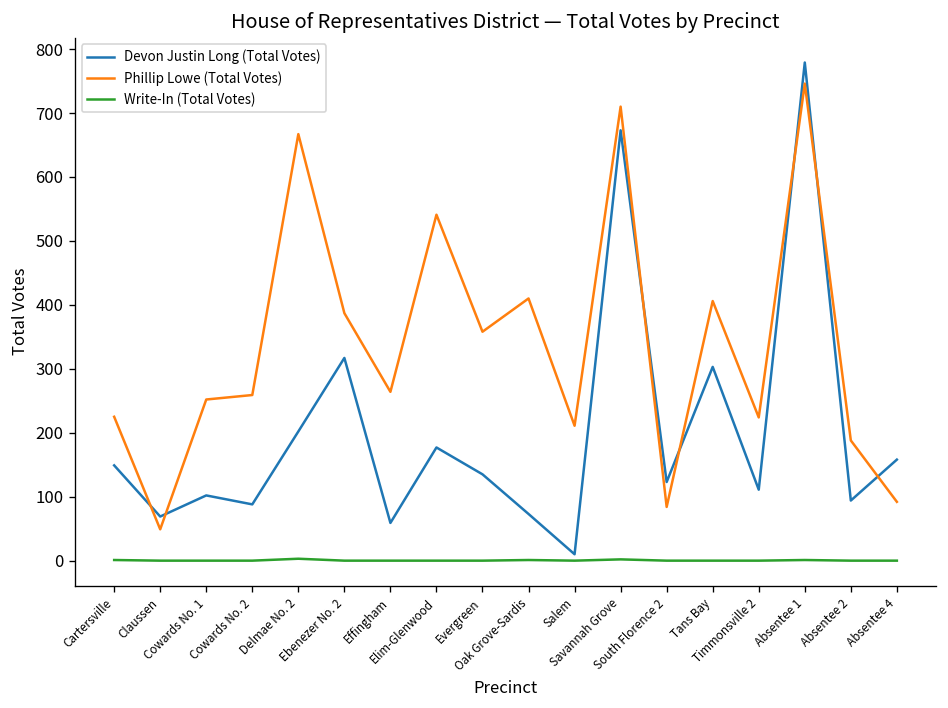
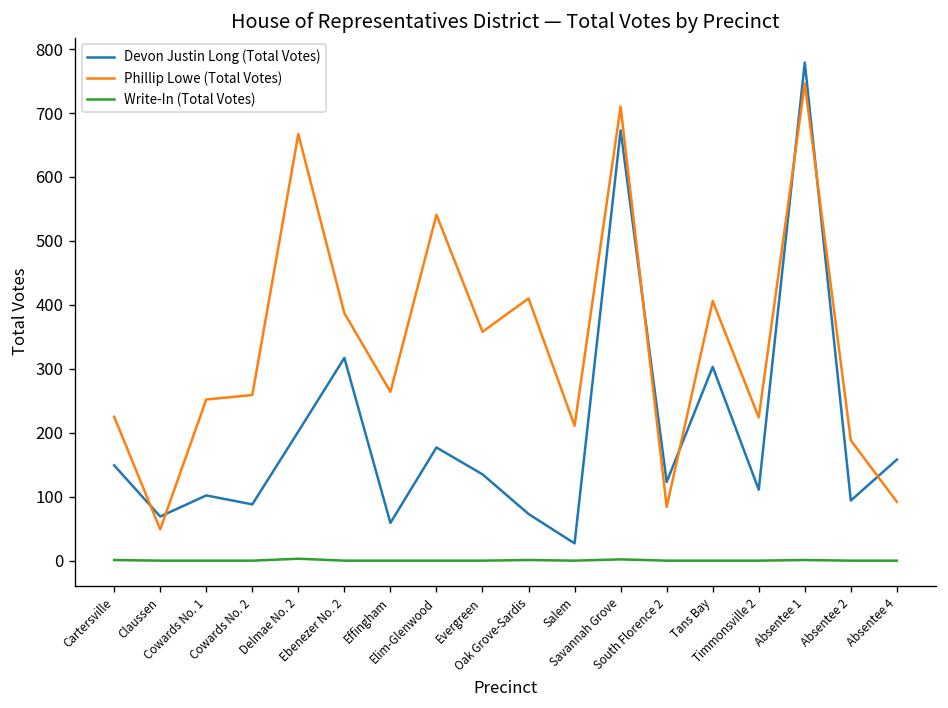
Devon Justin Long (Total Votes), Salem: 10 -> 30
